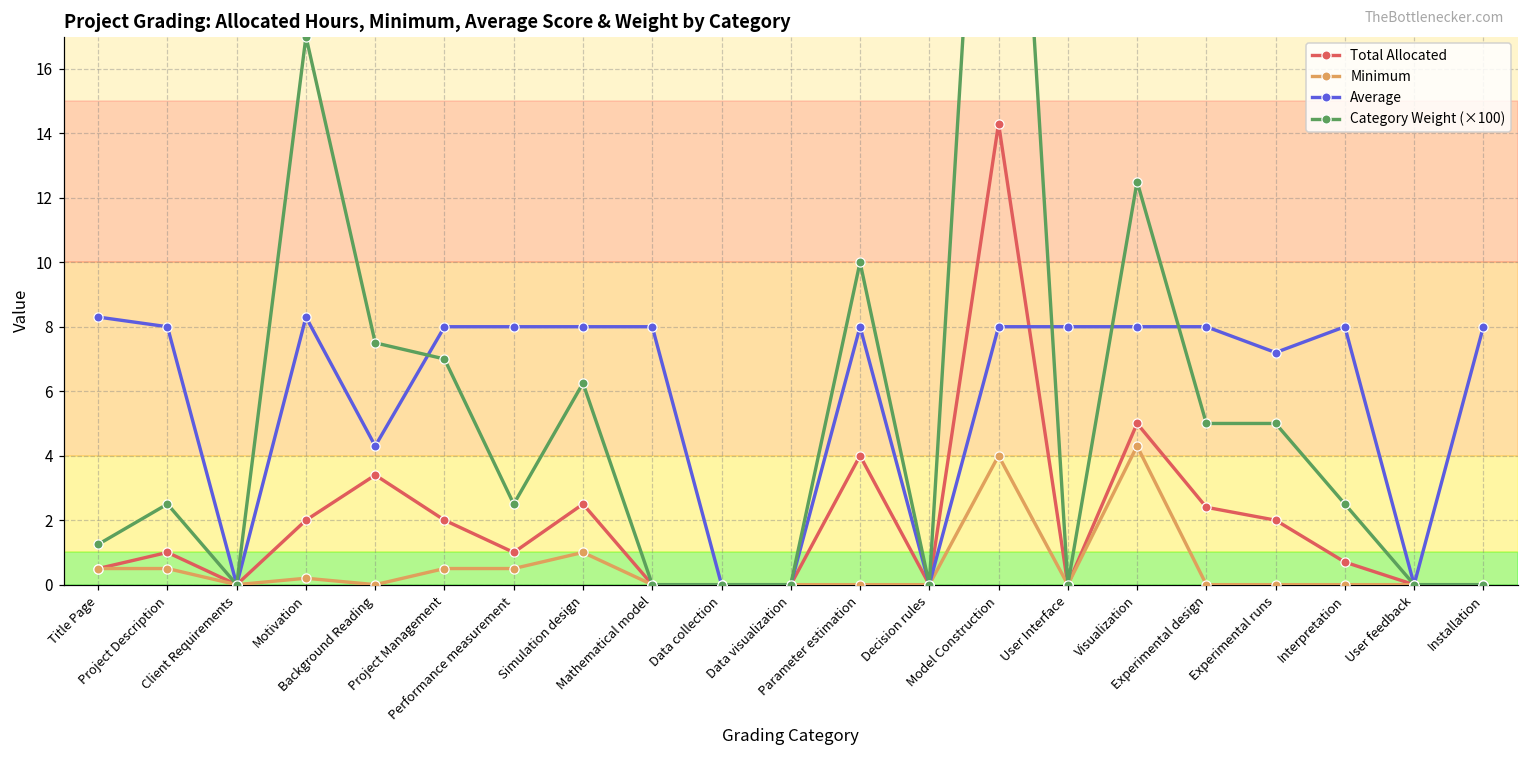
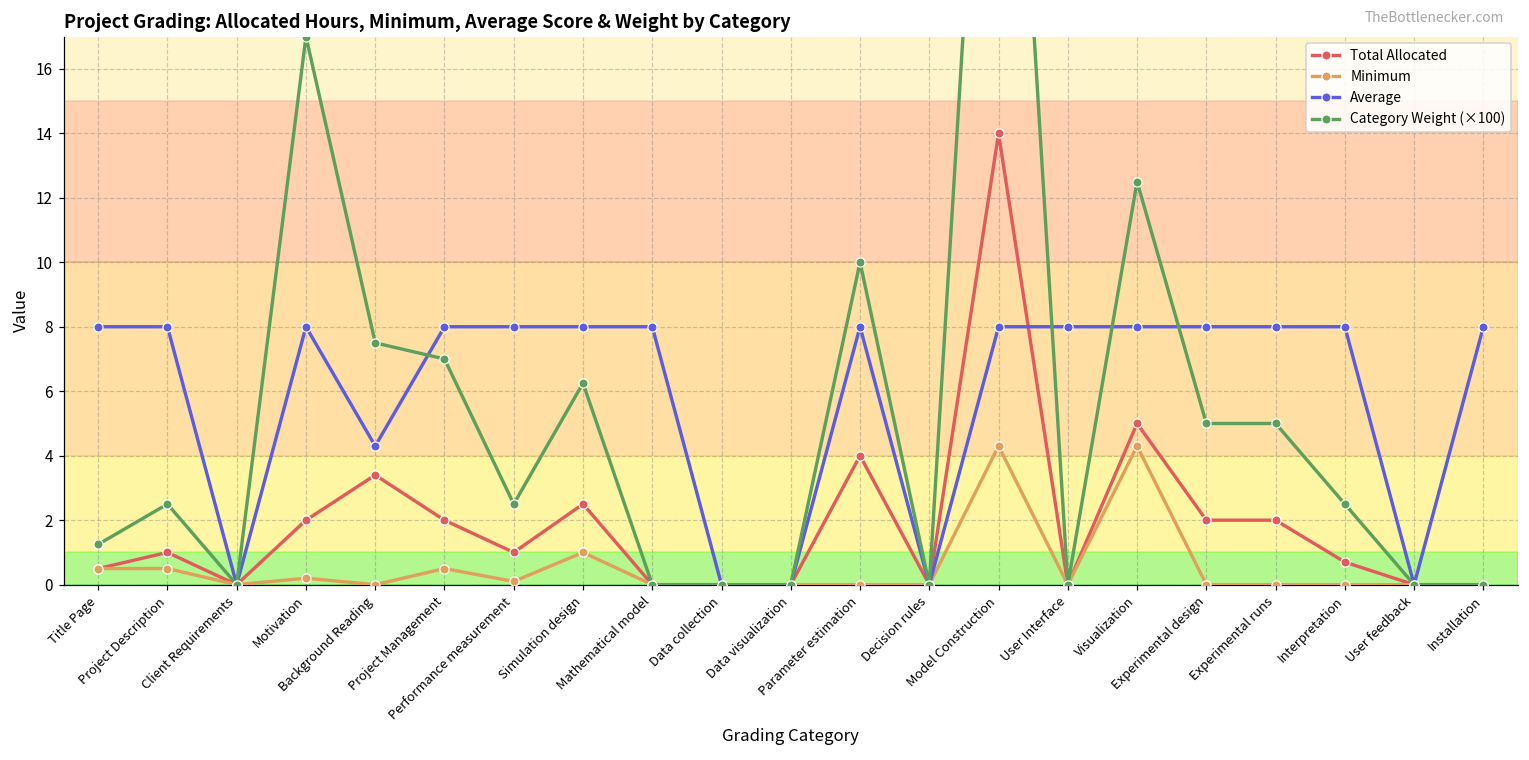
Average, Title Page: 8.3 -> 8.0
Average, Motivation: 8.3 -> 8.0
Minimum, Performance measurement: 0.5 -> 0.1
Total Allocated, Model Construction: 14.3 -> 14.0
Minimum, Model Construction: 4.0 -> 4.3
Total Allocated, Experimental design: 2.4 -> 2.0
Average, Experimental runs: 7.2 -> 8.0
